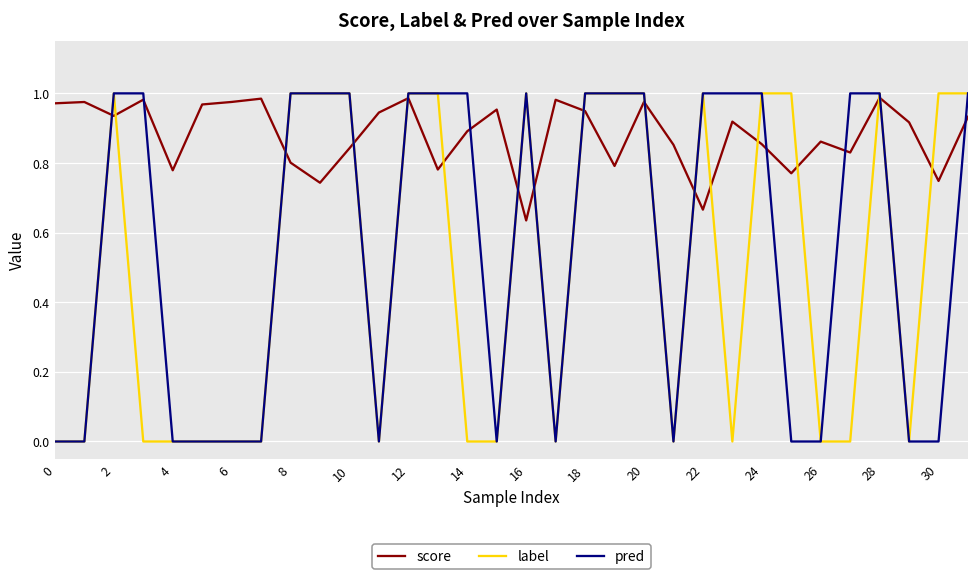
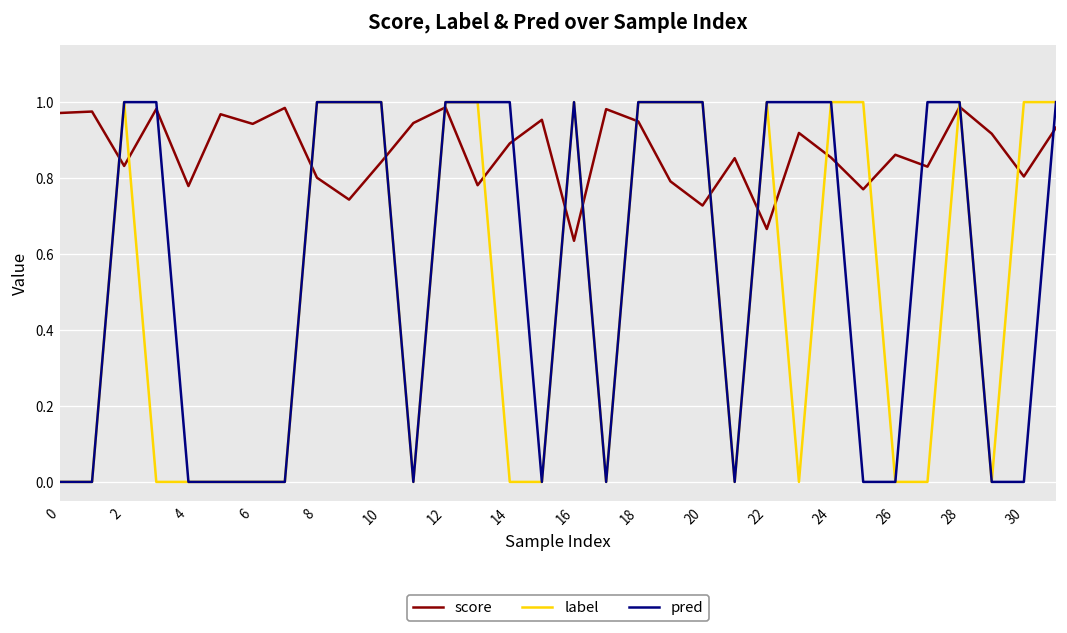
score, 2: 0.94 -> 0.83
score, 6: 0.98 -> 0.94
score, 20: 0.98 -> 0.73
score, 30: 0.75 -> 0.80
